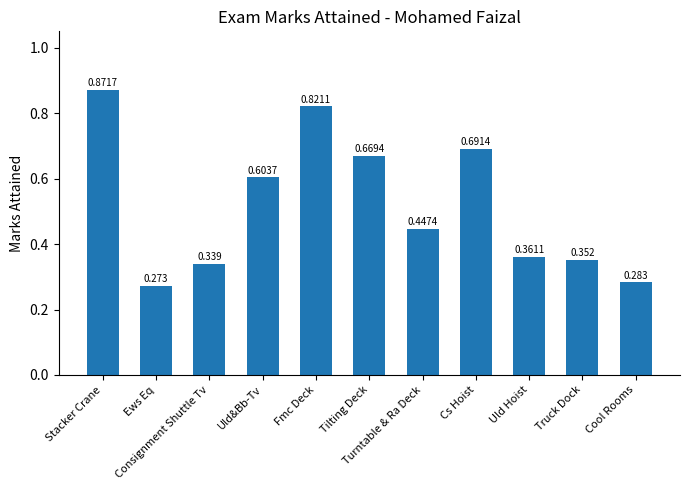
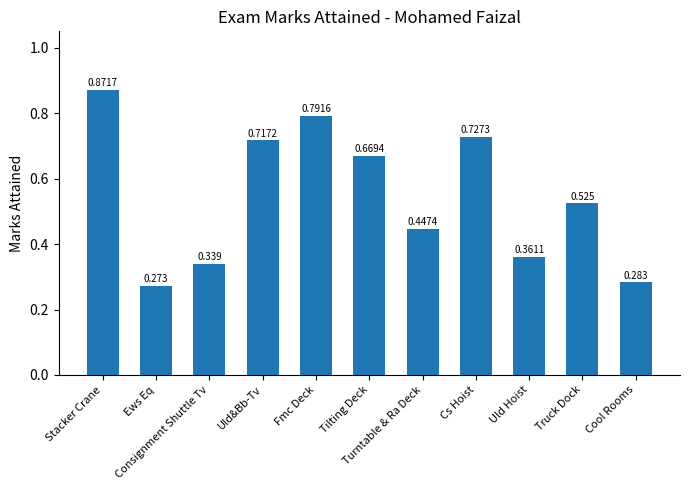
Uld&Bb-Tv: 0.6037 -> 0.7172
Fmc Deck: 0.8211 -> 0.7916
Cs Hoist: 0.6914 -> 0.7273
Truck Dock: 0.352 -> 0.525
